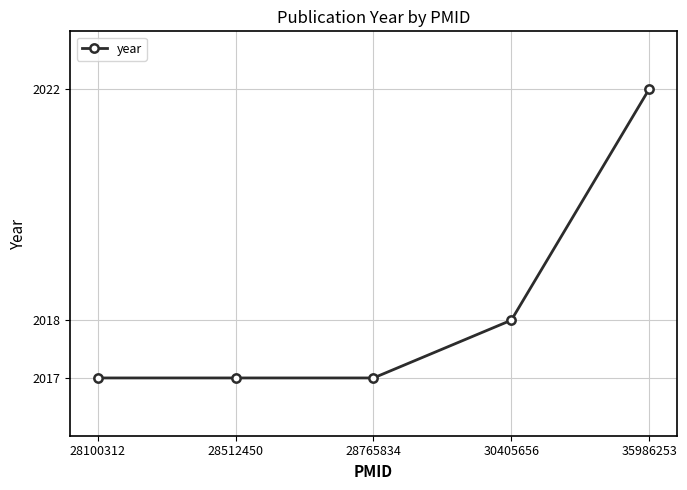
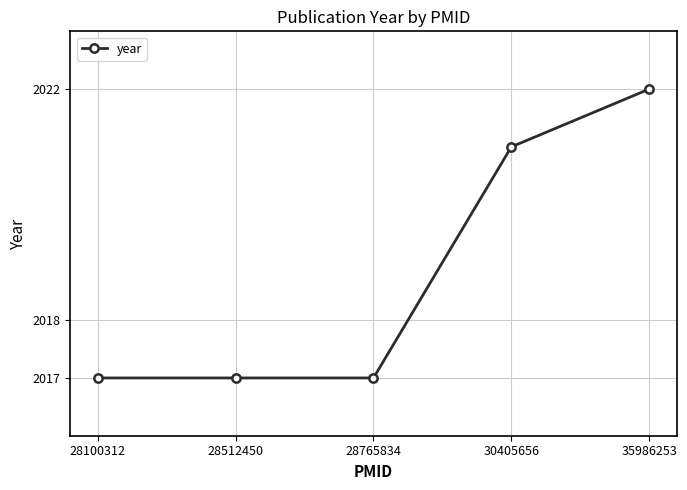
30405656: 2018 -> 2021
